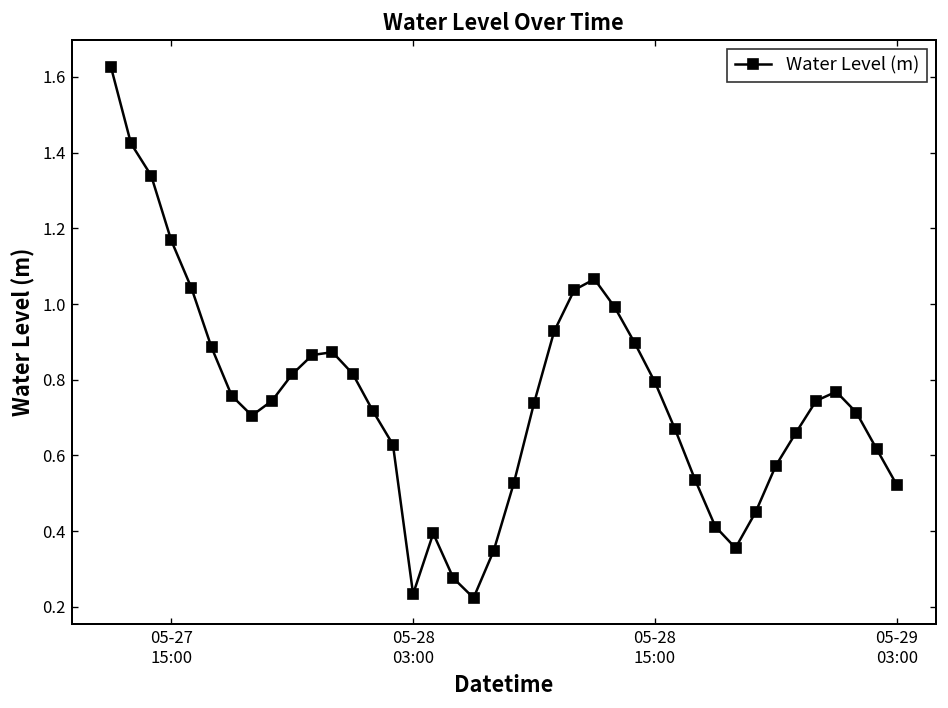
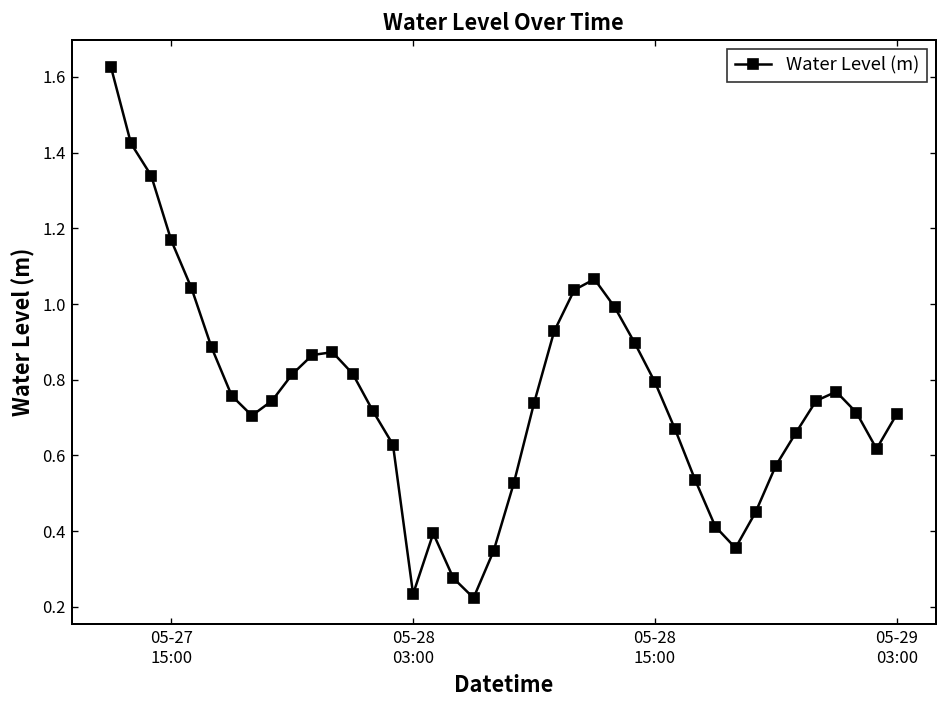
05-29 03:00: 0.52 -> 0.71
